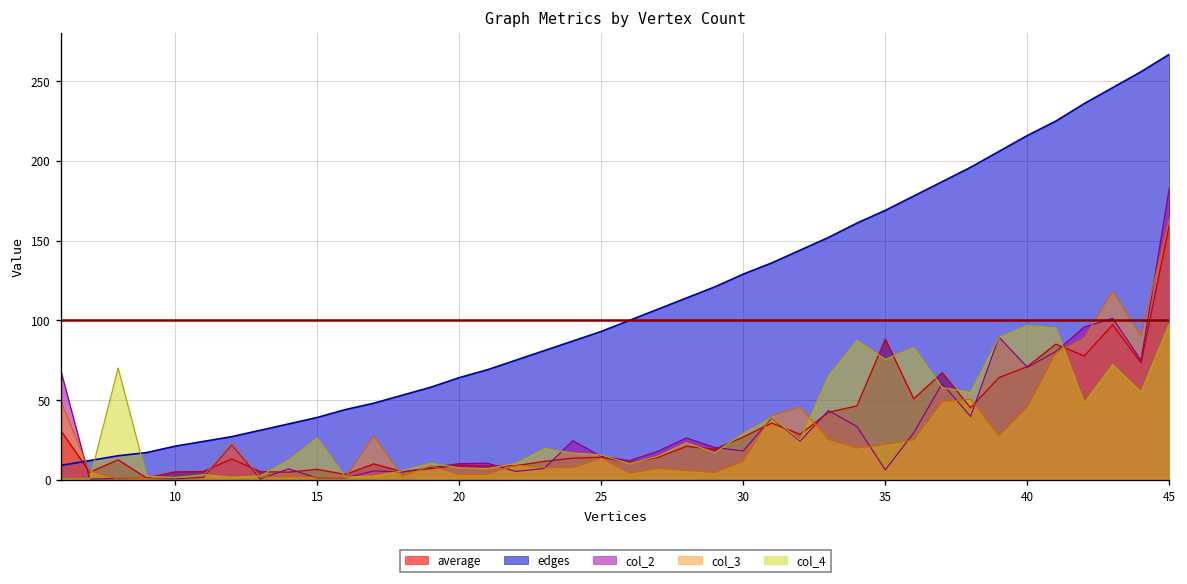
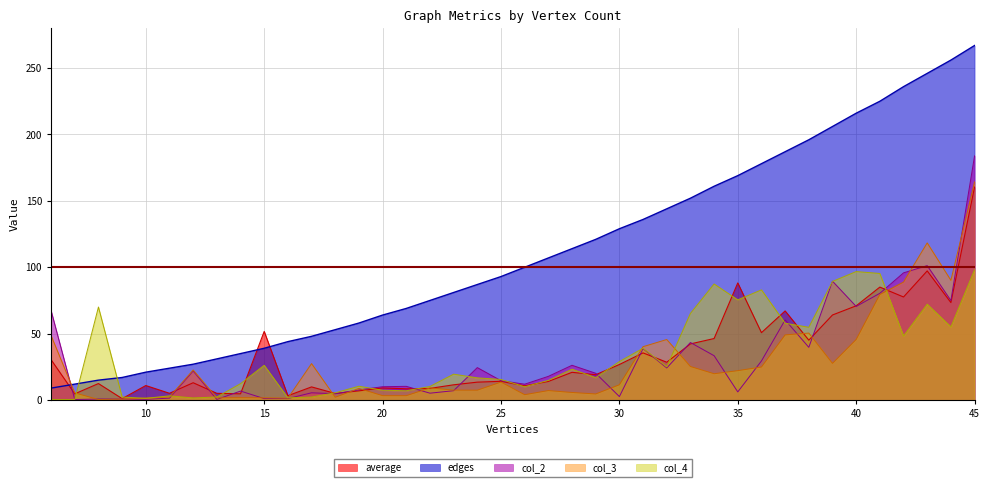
average, 10: 5 -> 11
average, 15: 6 -> 52
col_2, 30: 18 -> 3
